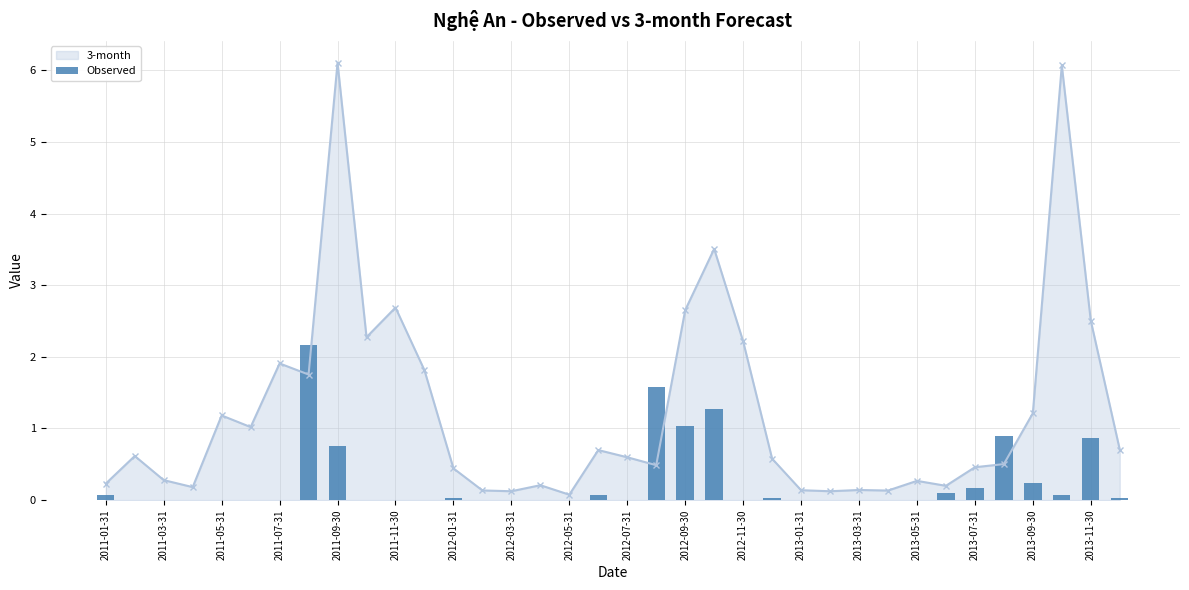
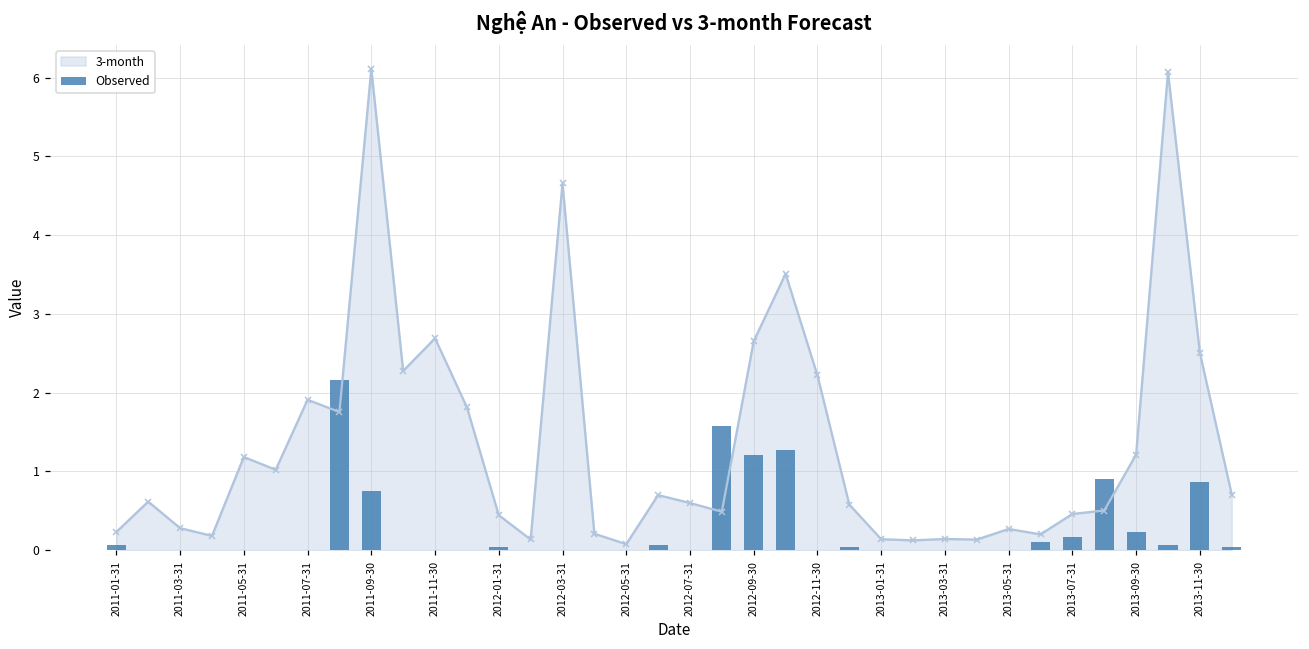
3-month, 2012-03-31: 0.1 -> 4.7
Observed, 2012-09-30: 1.0 -> 1.2
